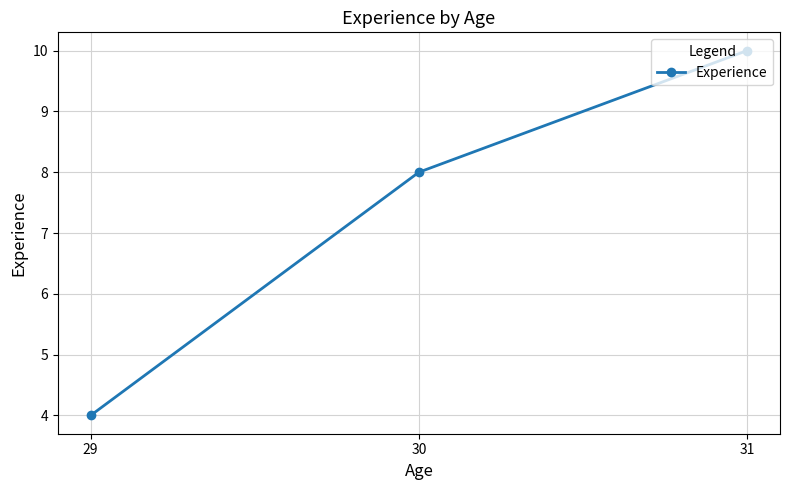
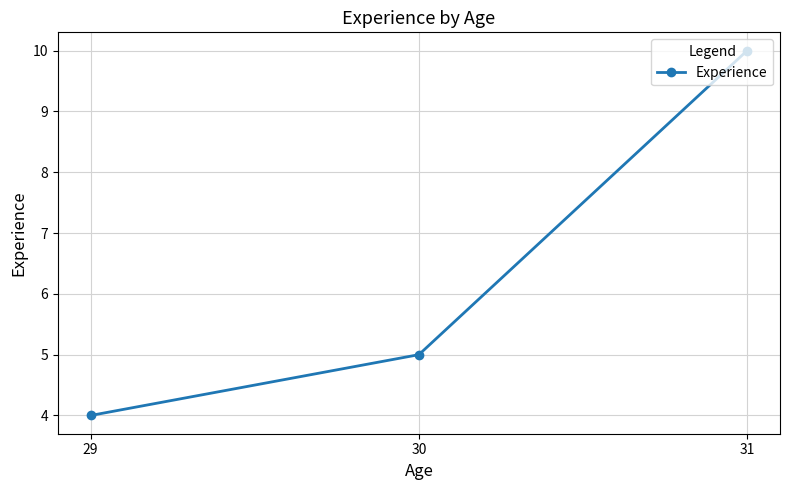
30: 8 -> 5
